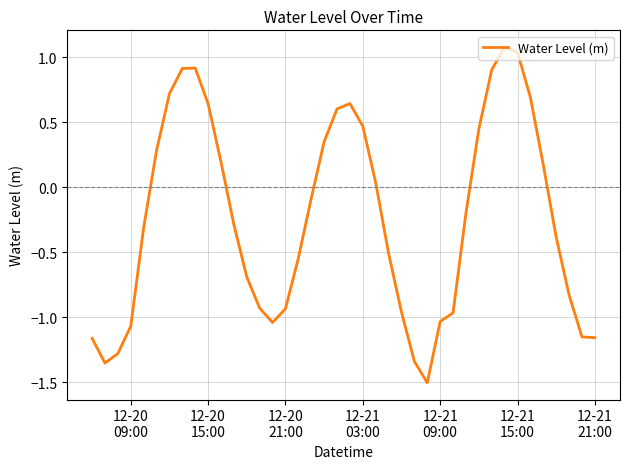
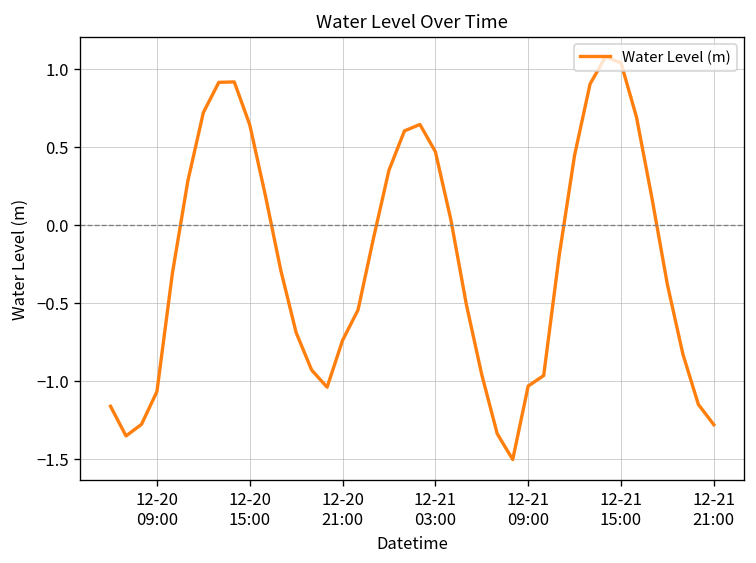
12-20 21:00: -0.93 -> -0.74
12-21 21:00: -1.16 -> -1.28
